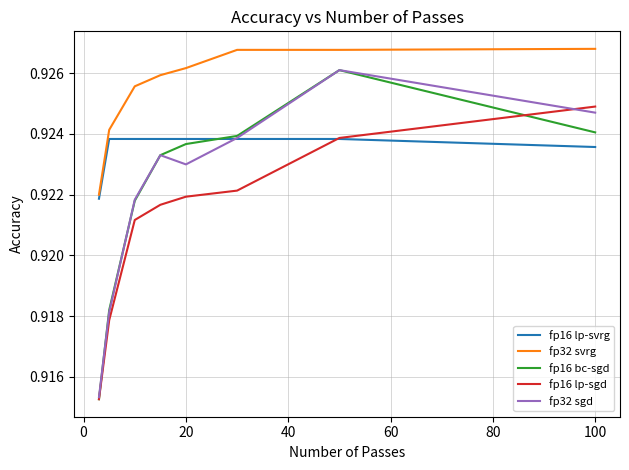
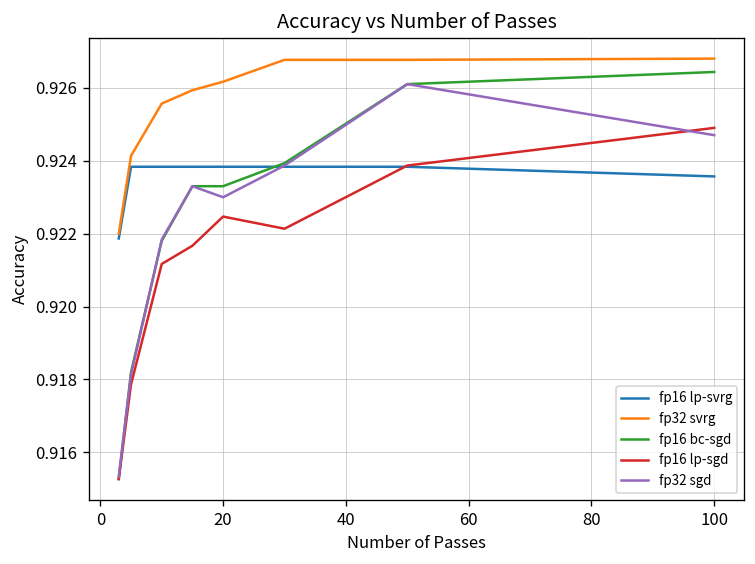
fp16 bc-sgd, 20: 0.9237 -> 0.9233
fp16 lp-sgd, 20: 0.9219 -> 0.9225
fp16 bc-sgd, 100: 0.9241 -> 0.9264
